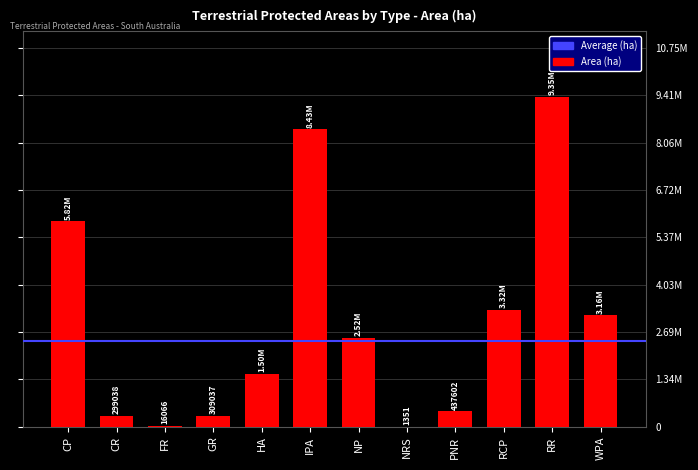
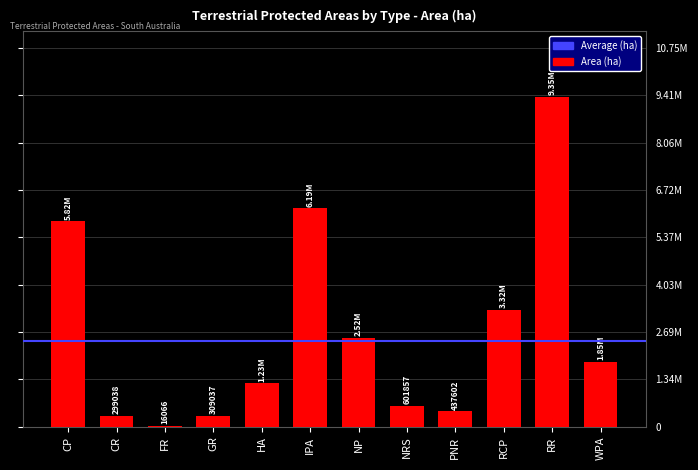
HA: 1.50M -> 1.23M
IPA: 8.43M -> 6.19M
NRS: 1351 -> 601857
WPA: 3.16M -> 1.85M
